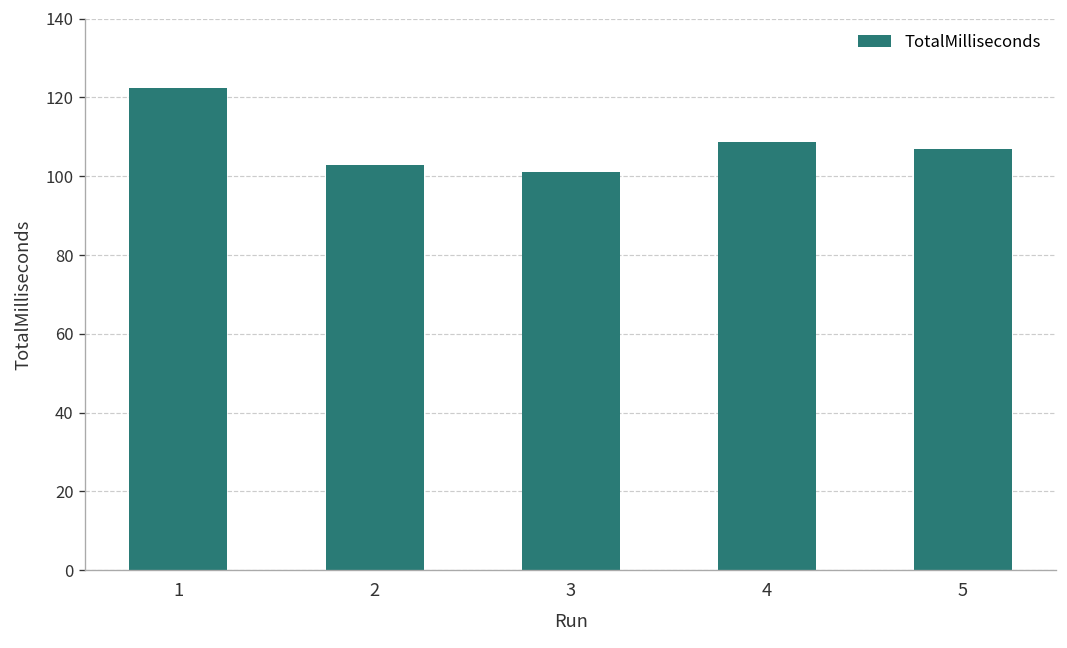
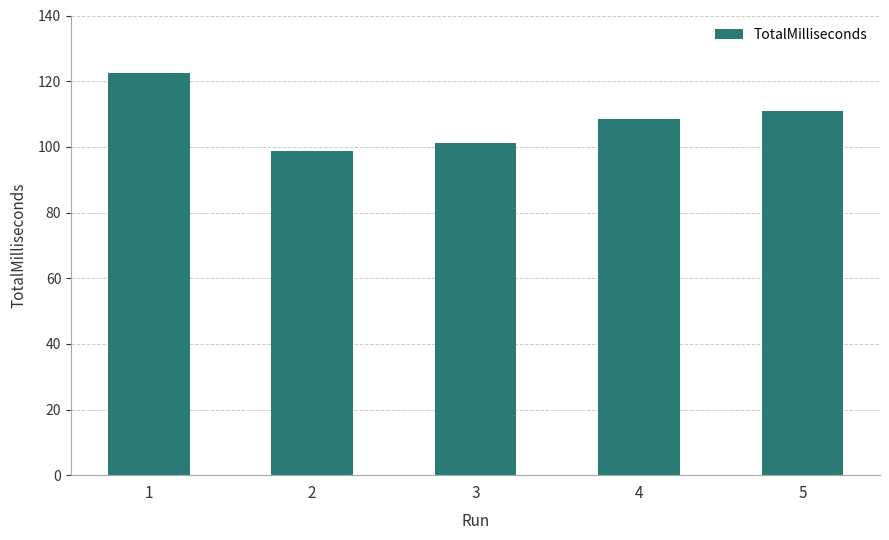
2: 103 -> 99
5: 107 -> 111
